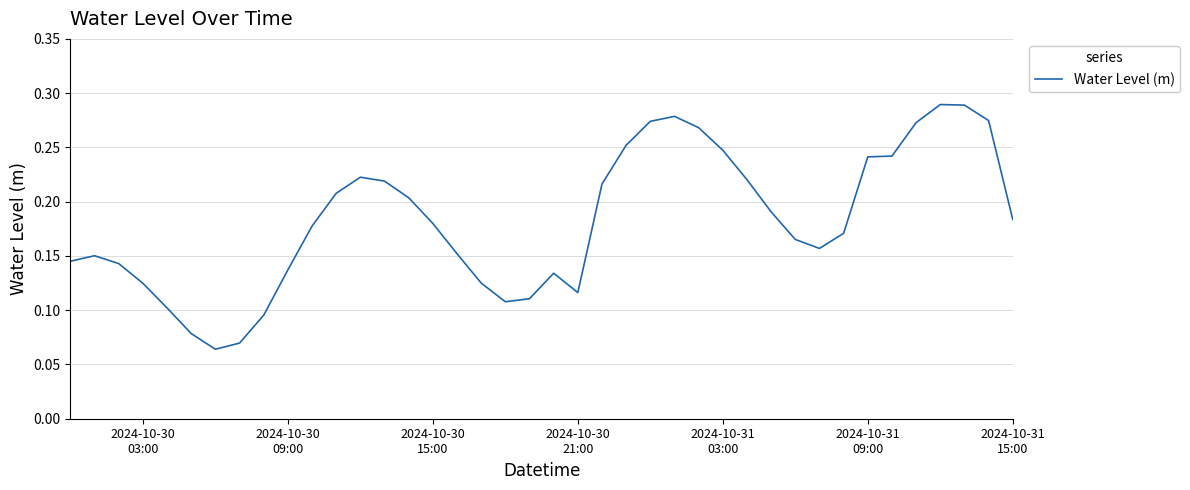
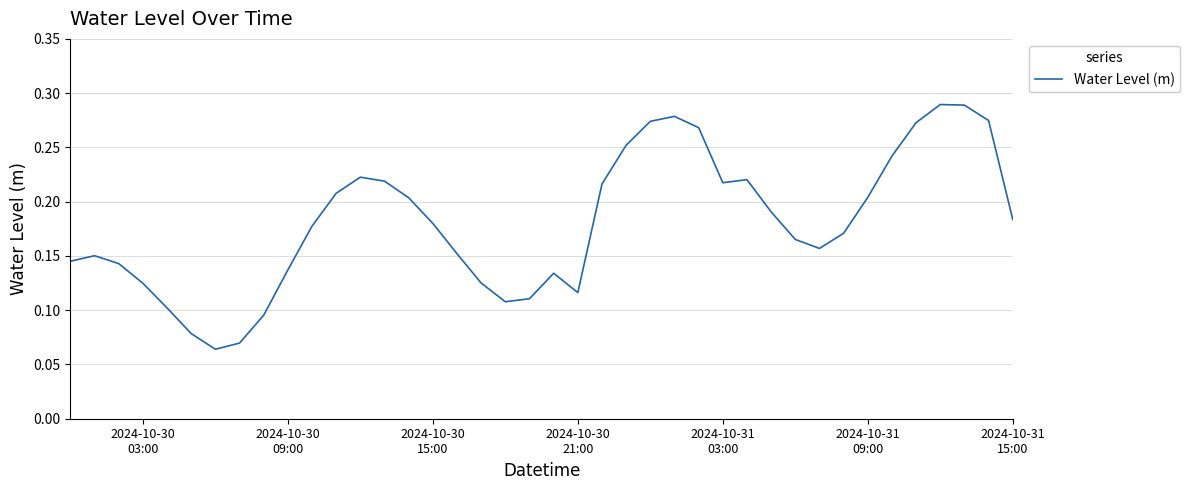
2024-10-31 03:00: 0.247 -> 0.217
2024-10-31 09:00: 0.241 -> 0.204
